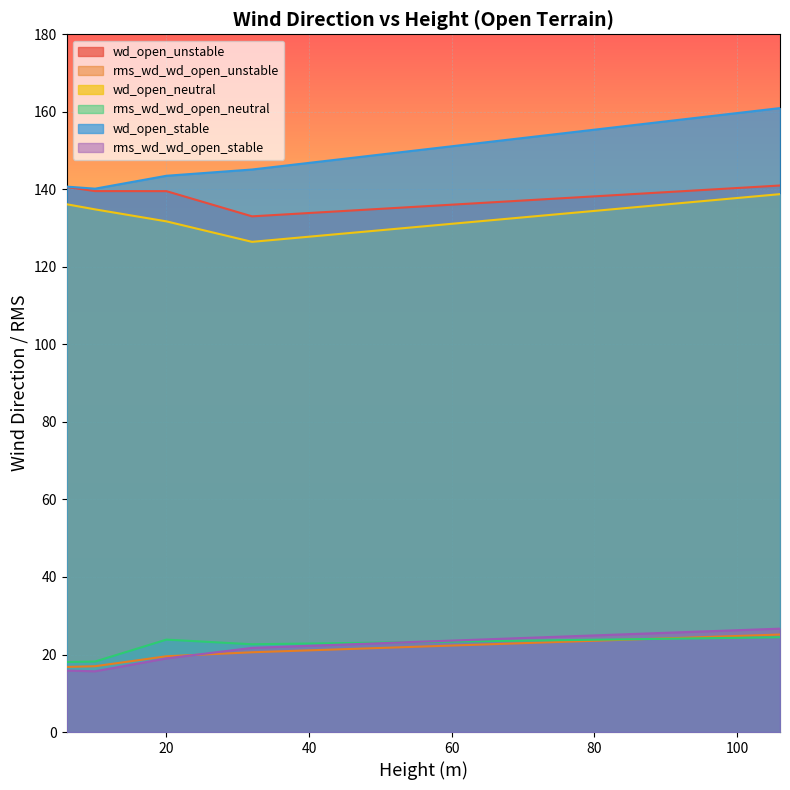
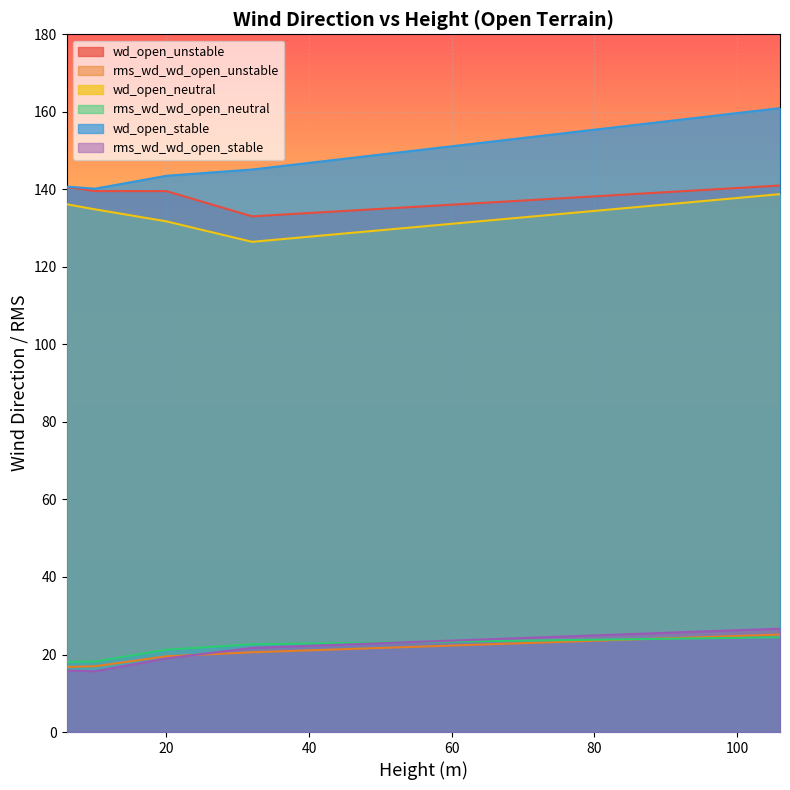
rms_wd_wd_open_neutral, 20: 24 -> 21
